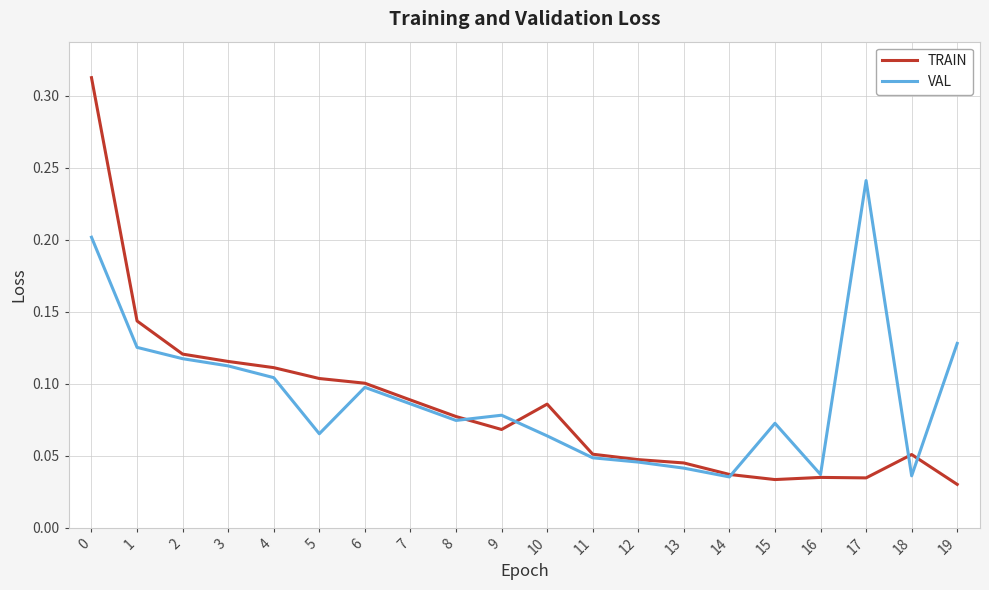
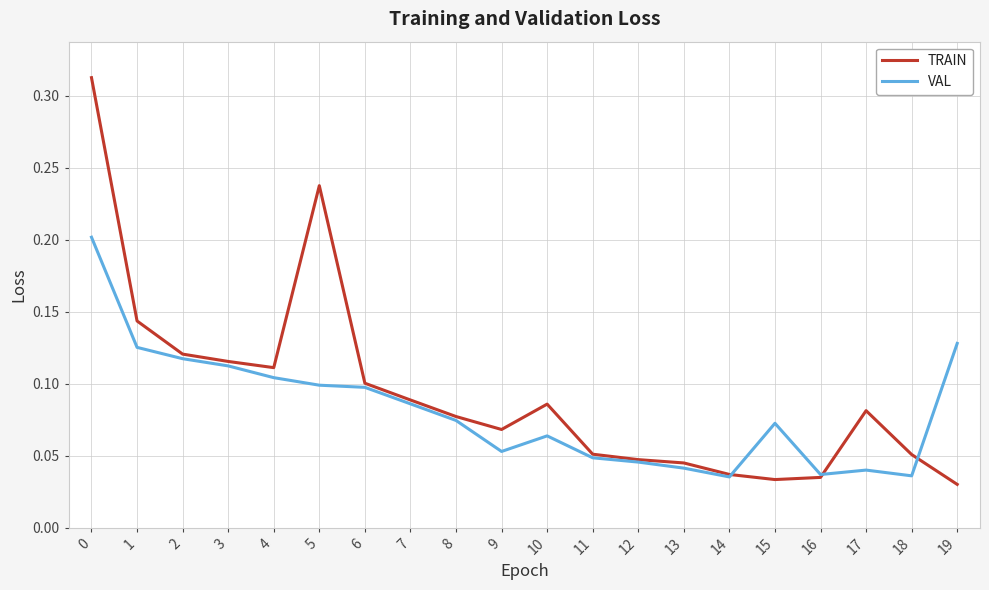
TRAIN, 5: 0.104 -> 0.238
VAL, 5: 0.065 -> 0.099
VAL, 9: 0.078 -> 0.053
TRAIN, 17: 0.035 -> 0.081
VAL, 17: 0.241 -> 0.040
